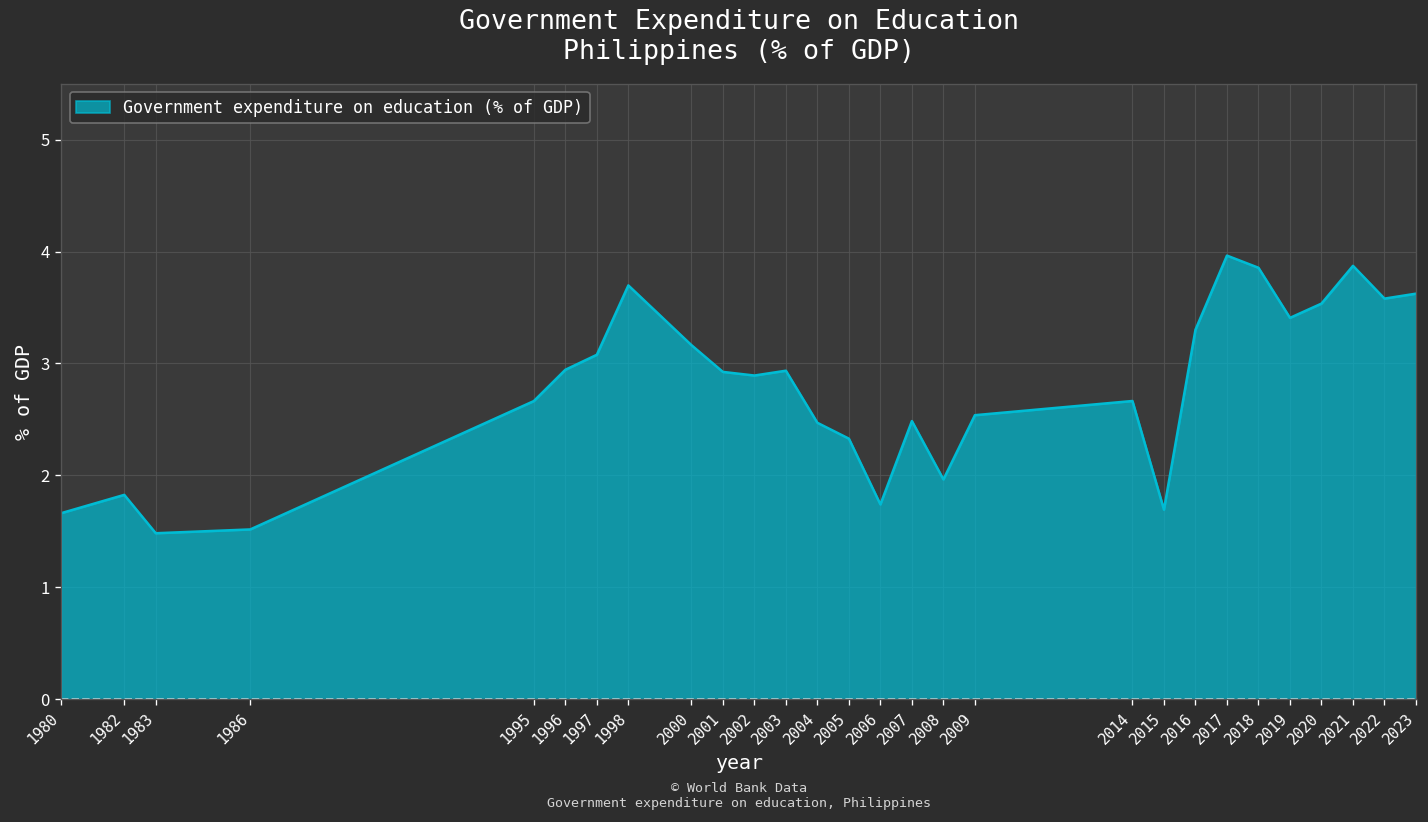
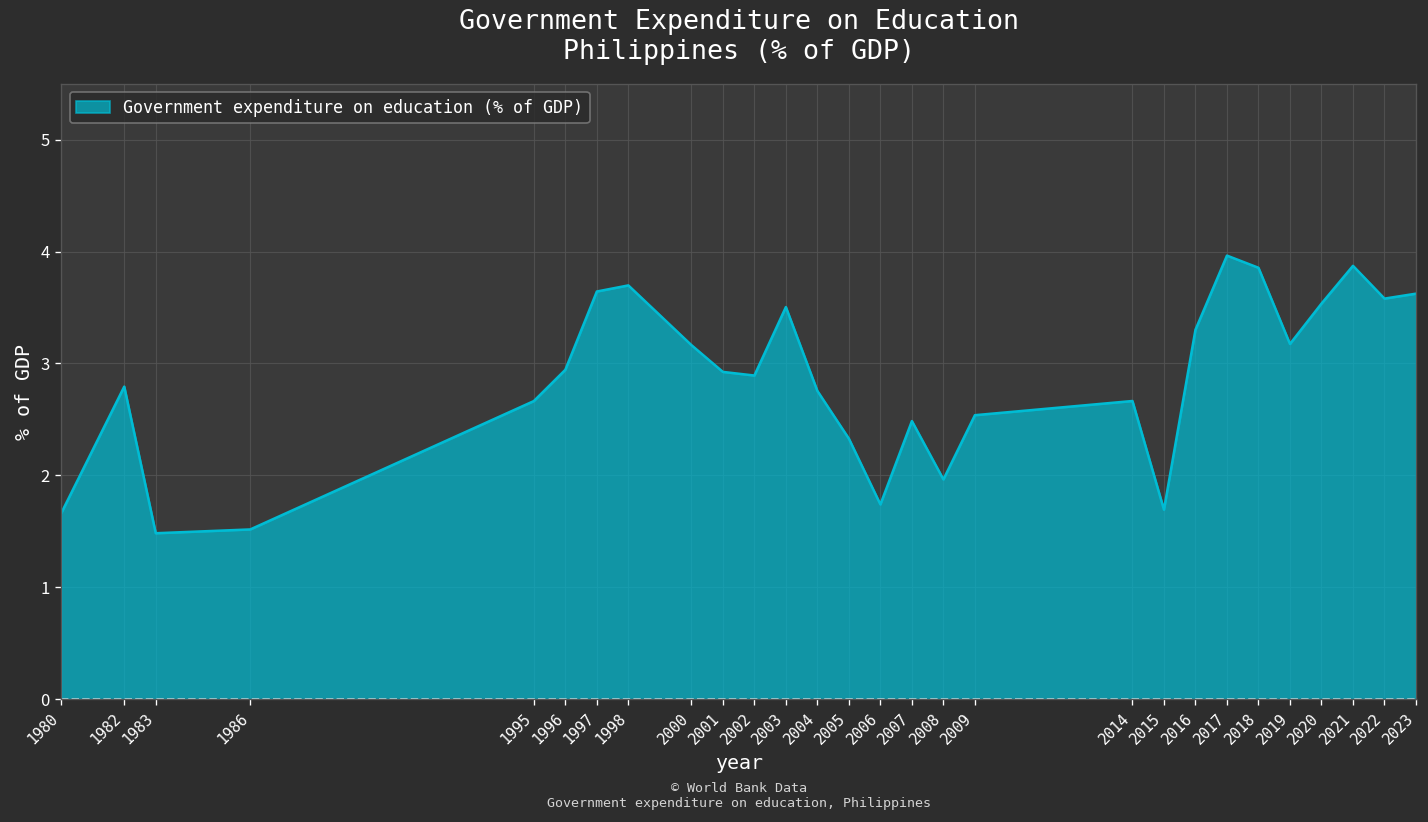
1982: 1.8 -> 2.8
1997: 3.1 -> 3.6
2003: 2.9 -> 3.5
2004: 2.5 -> 2.8
2019: 3.4 -> 3.2
